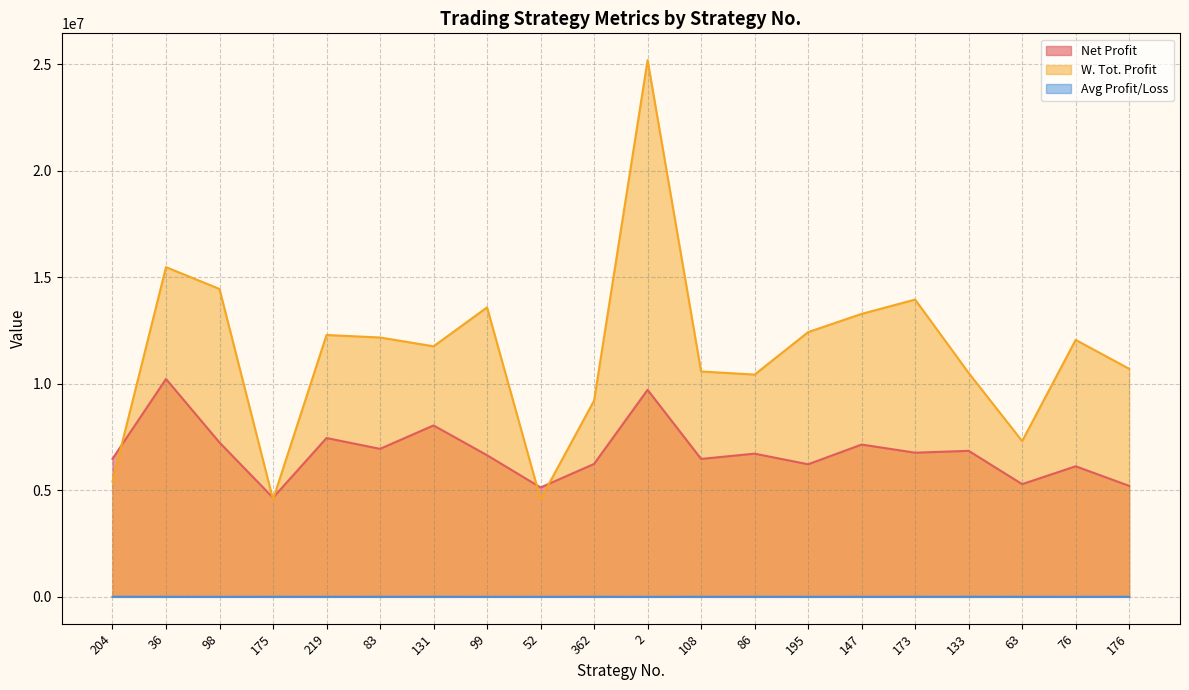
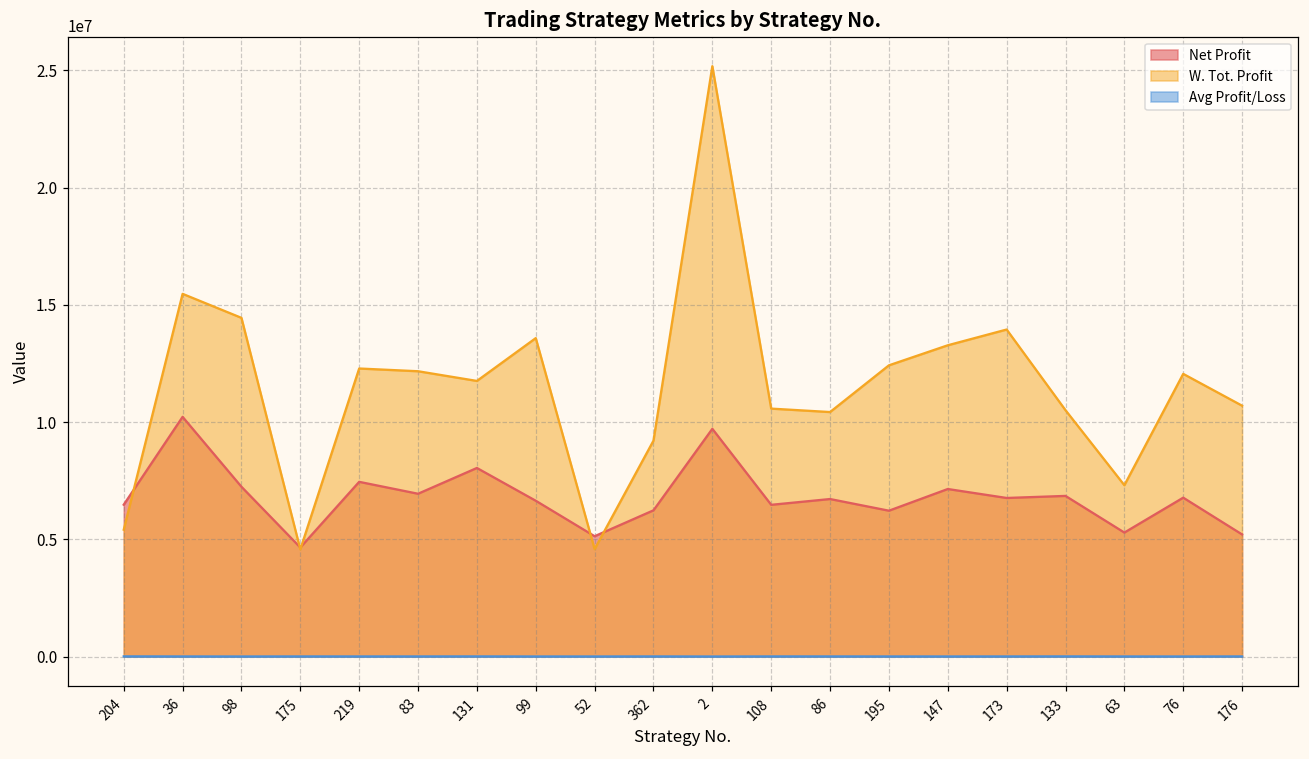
Net Profit, 76: 6100000 -> 6800000
